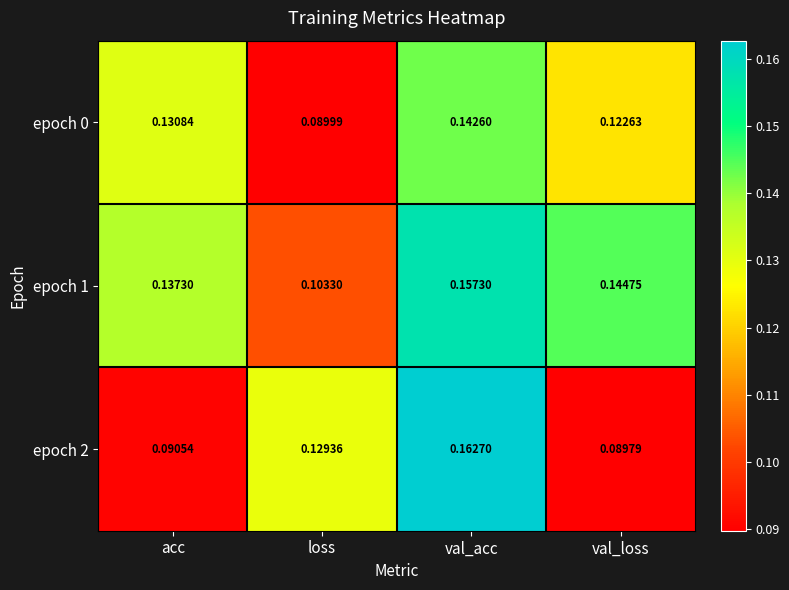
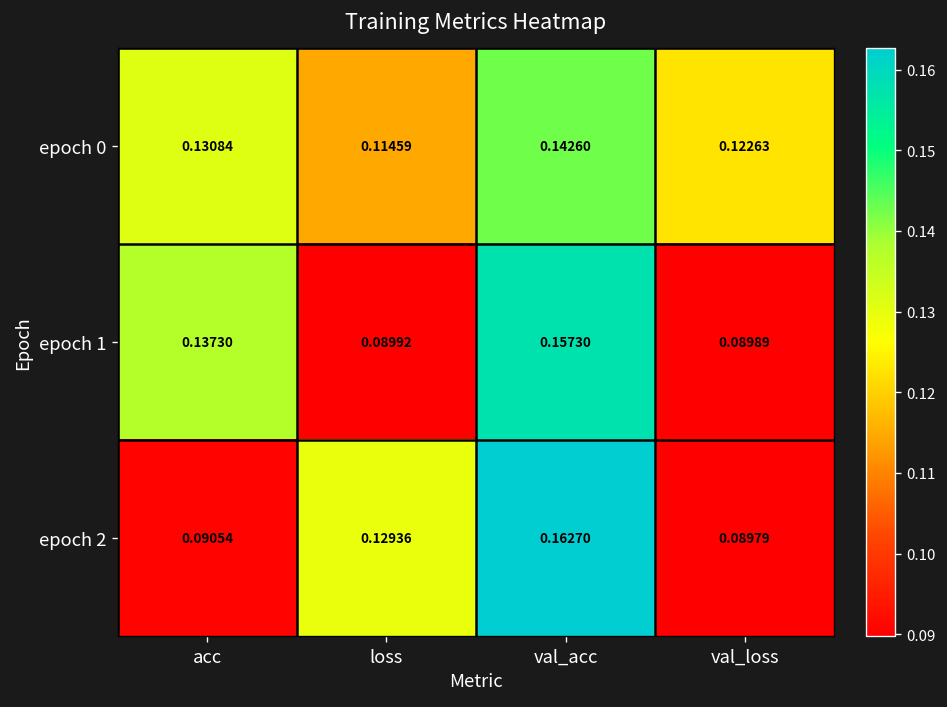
epoch 0, loss: 0.08999 -> 0.11459
epoch 1, loss: 0.10330 -> 0.08992
epoch 1, val_loss: 0.14475 -> 0.08989
